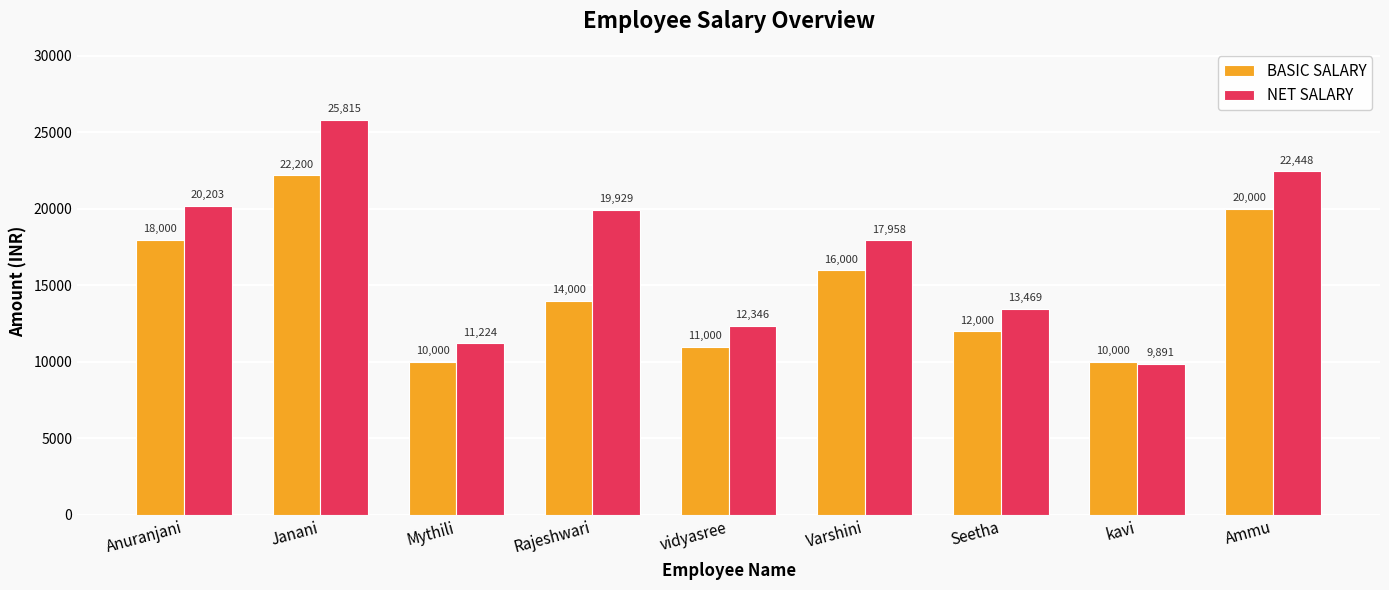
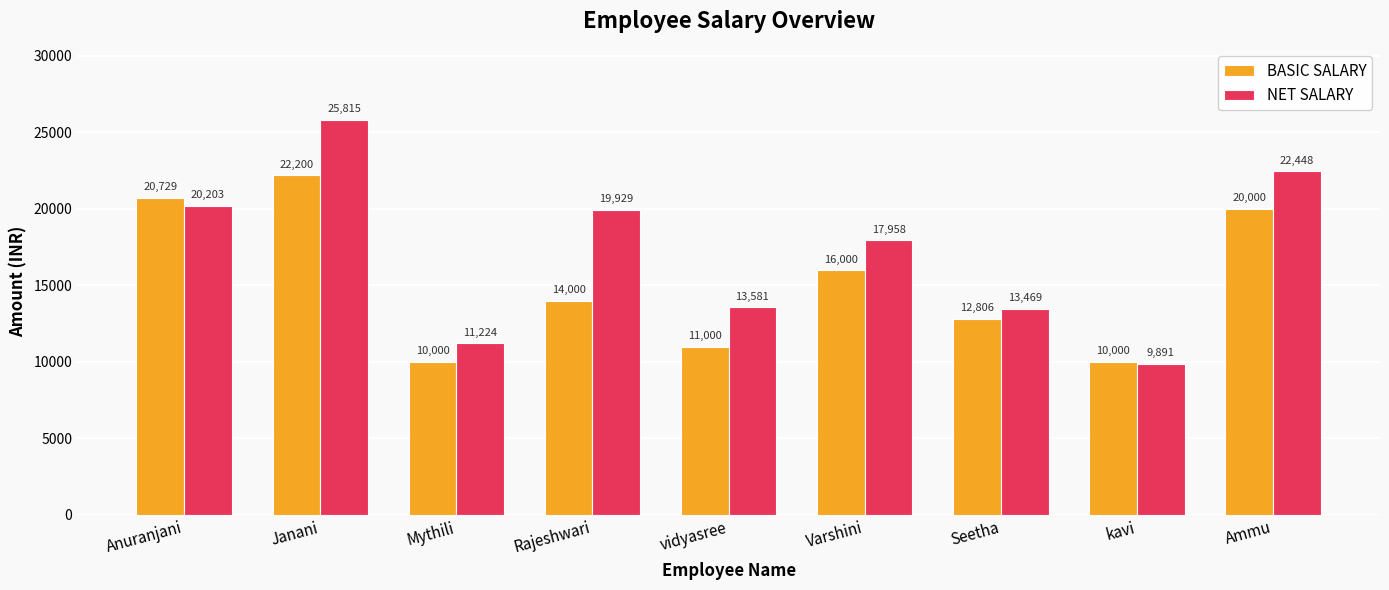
BASIC SALARY, Anuranjani: 18,000 -> 20,729
NET SALARY, vidyasree: 12,346 -> 13,581
BASIC SALARY, Seetha: 12,000 -> 12,806
